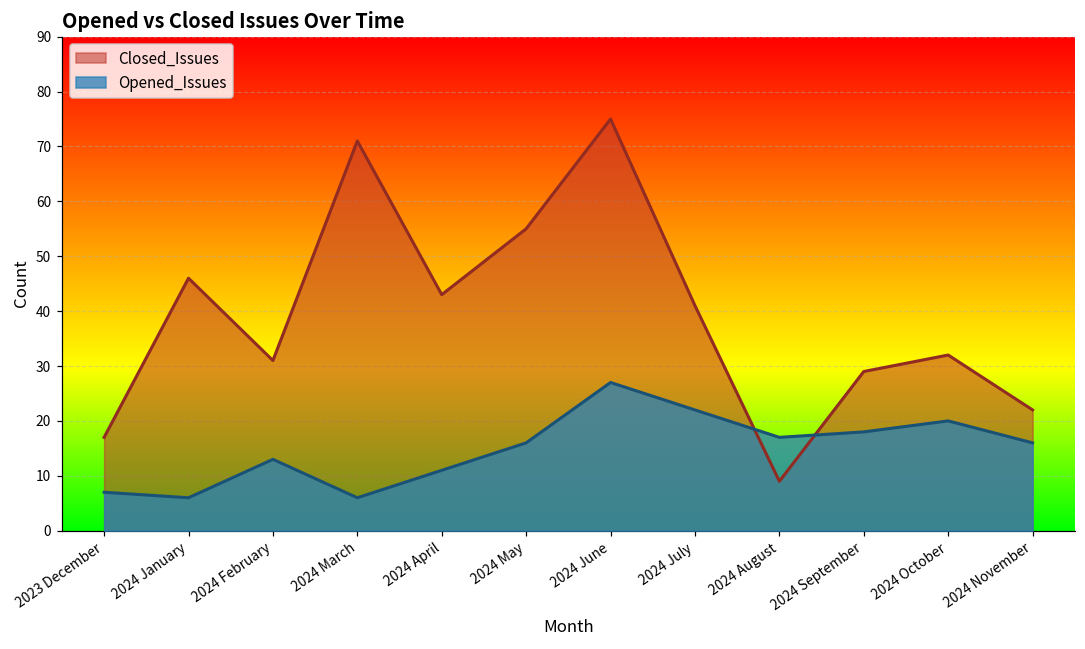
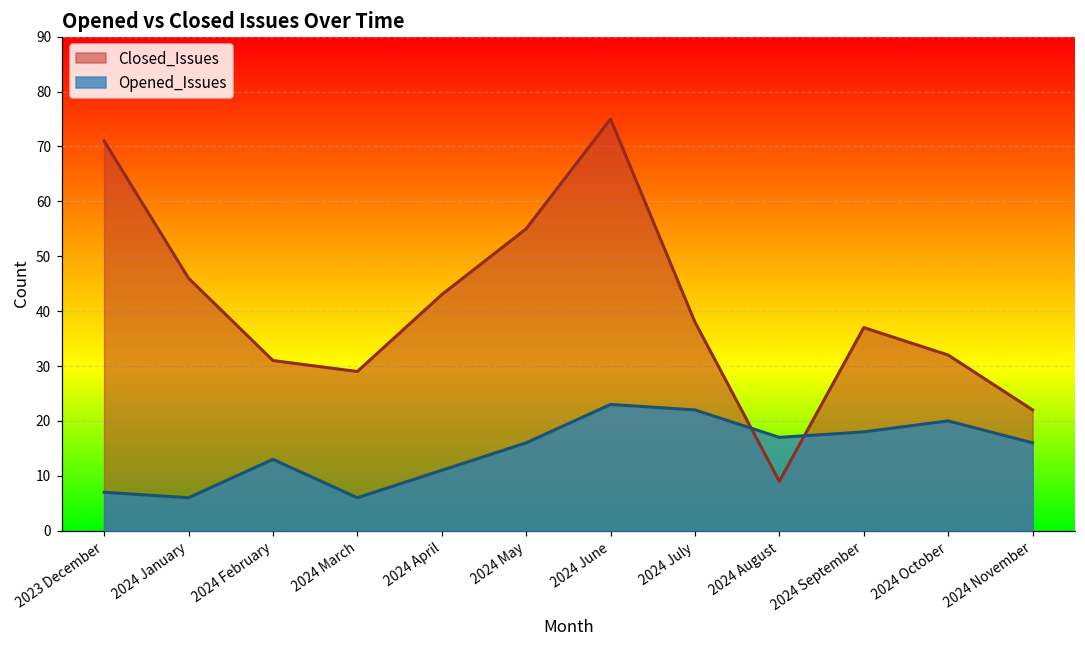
Closed_Issues, 2023 December: 17 -> 71
Closed_Issues, 2024 March: 71 -> 29
Opened_Issues, 2024 June: 27 -> 23
Closed_Issues, 2024 July: 41 -> 38
Closed_Issues, 2024 September: 29 -> 37
